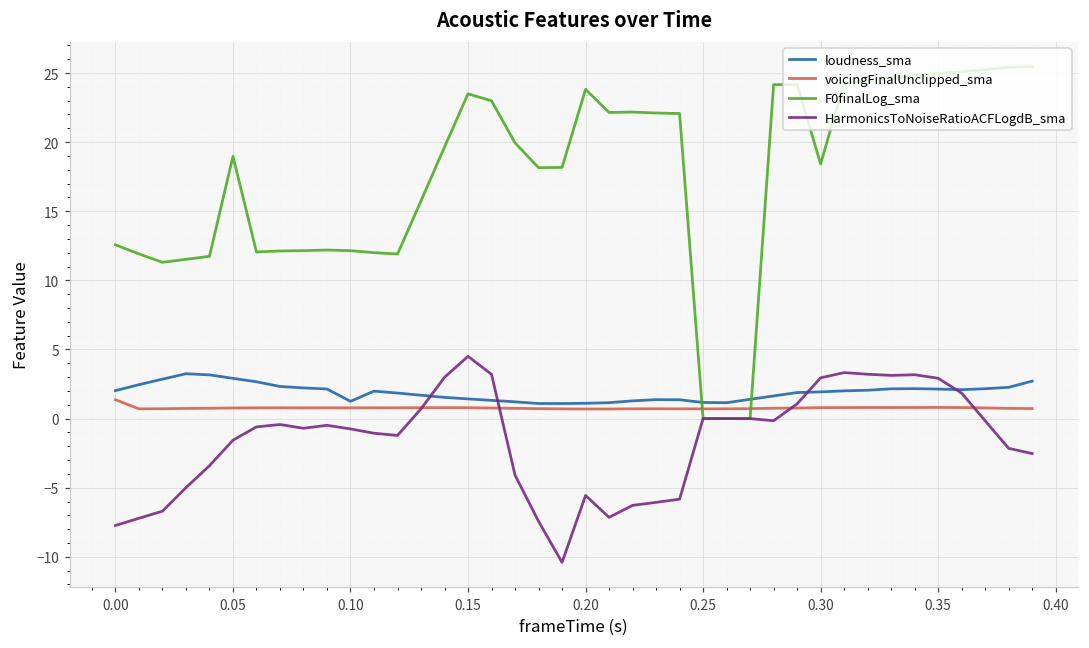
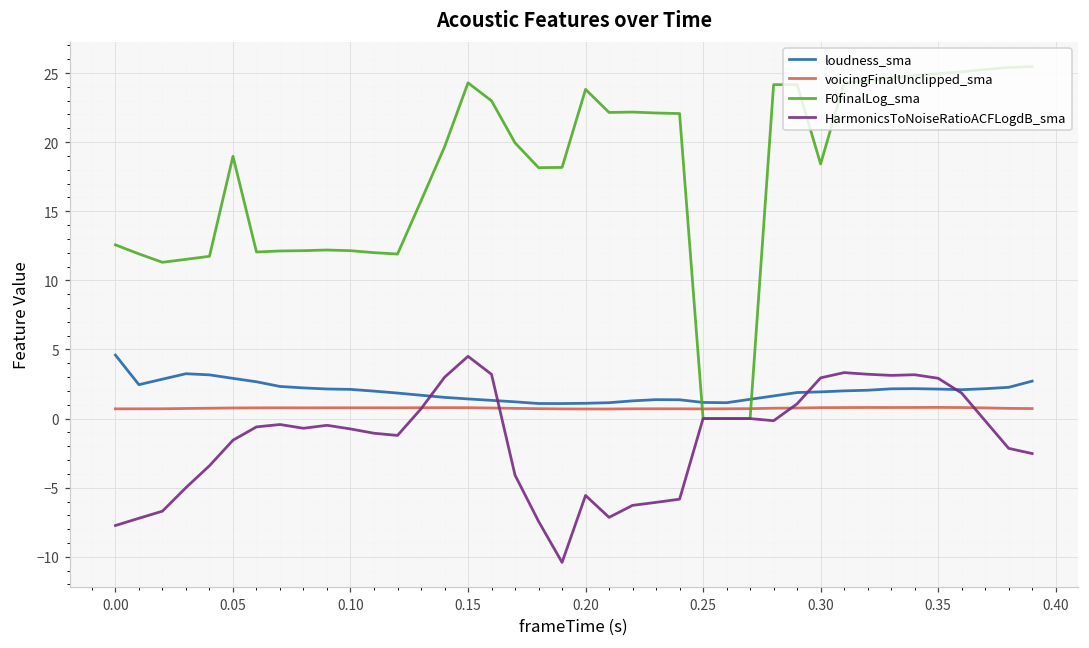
loudness_sma, 0.00: 2.0 -> 4.6
voicingFinalUnclipped_sma, 0.00: 1.4 -> 0.7
loudness_sma, 0.10: 1.2 -> 2.1
F0finalLog_sma, 0.15: 23.5 -> 24.3
